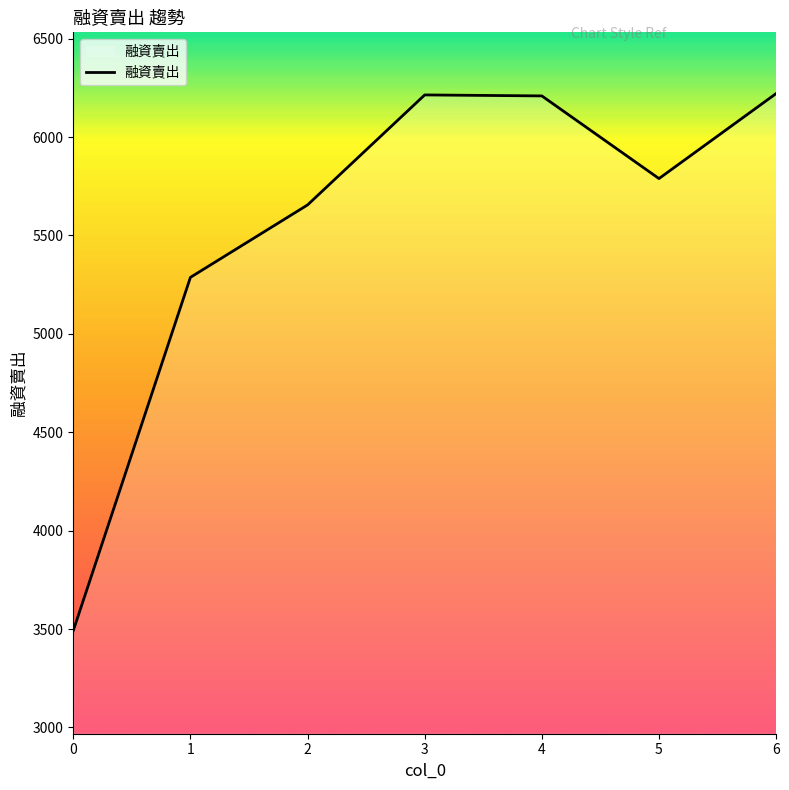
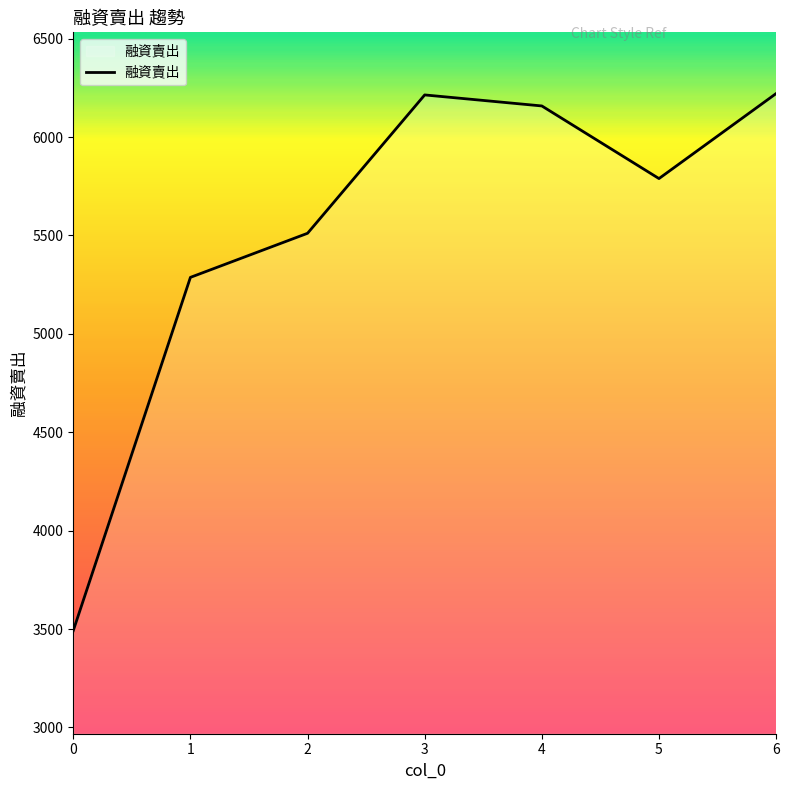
2: 5660 -> 5510
4: 6210 -> 6160
